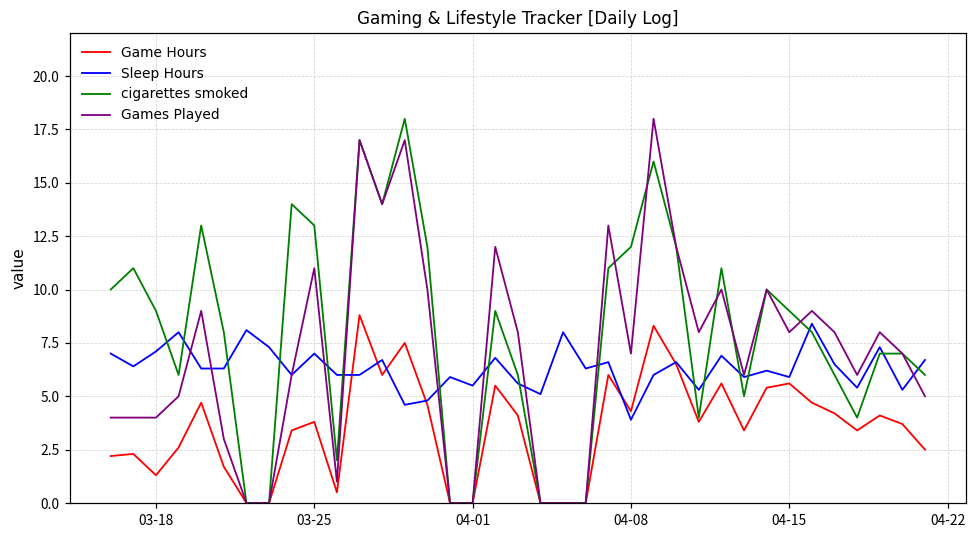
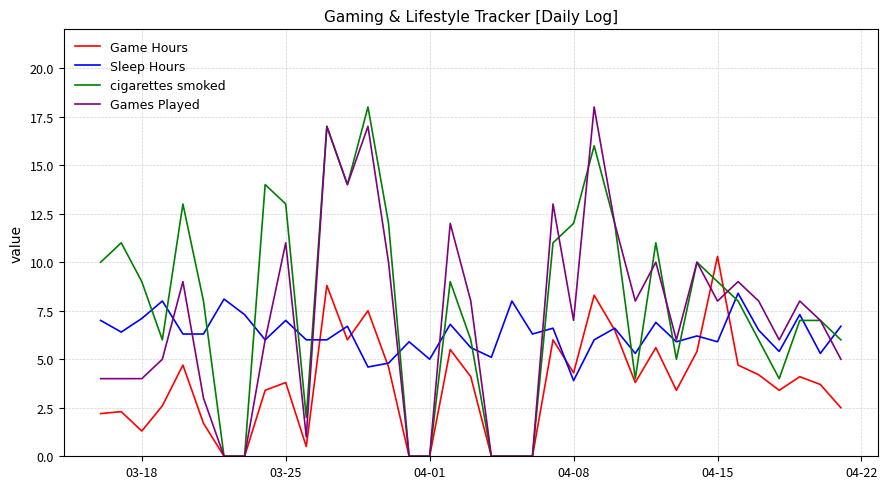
Sleep Hours, 04-01: 5.5 -> 5.0
Game Hours, 04-15: 5.6 -> 10.3
